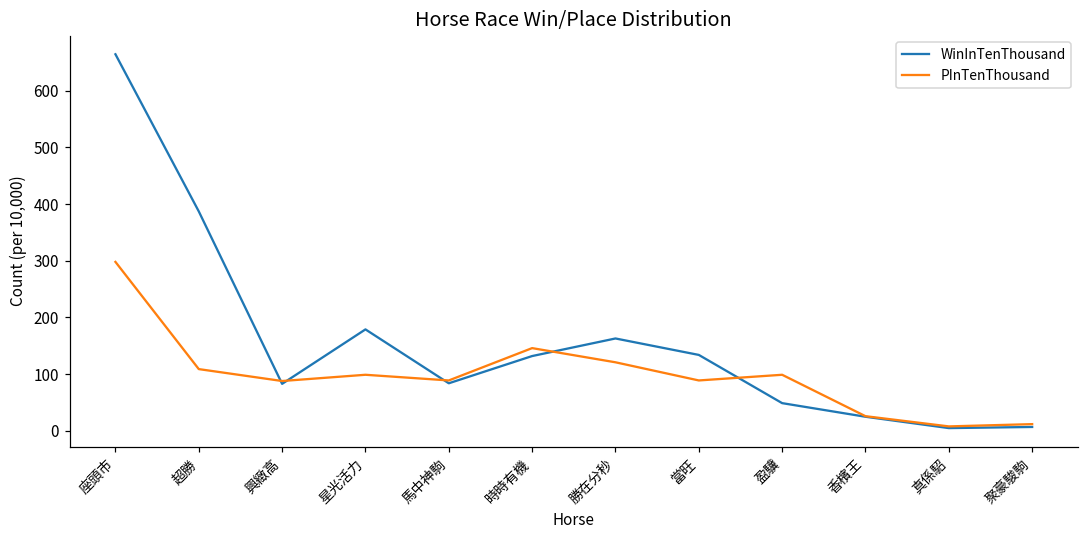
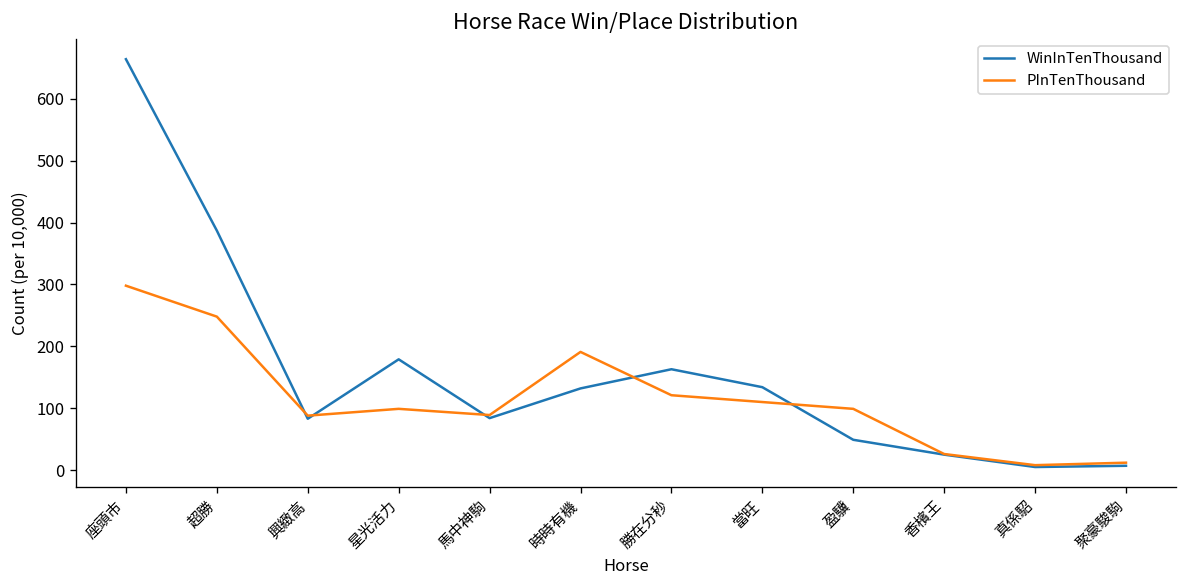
PInTenThousand, 超勝: 110 -> 250
PInTenThousand, 時時有機: 150 -> 190
PInTenThousand, 當旺: 90 -> 110
